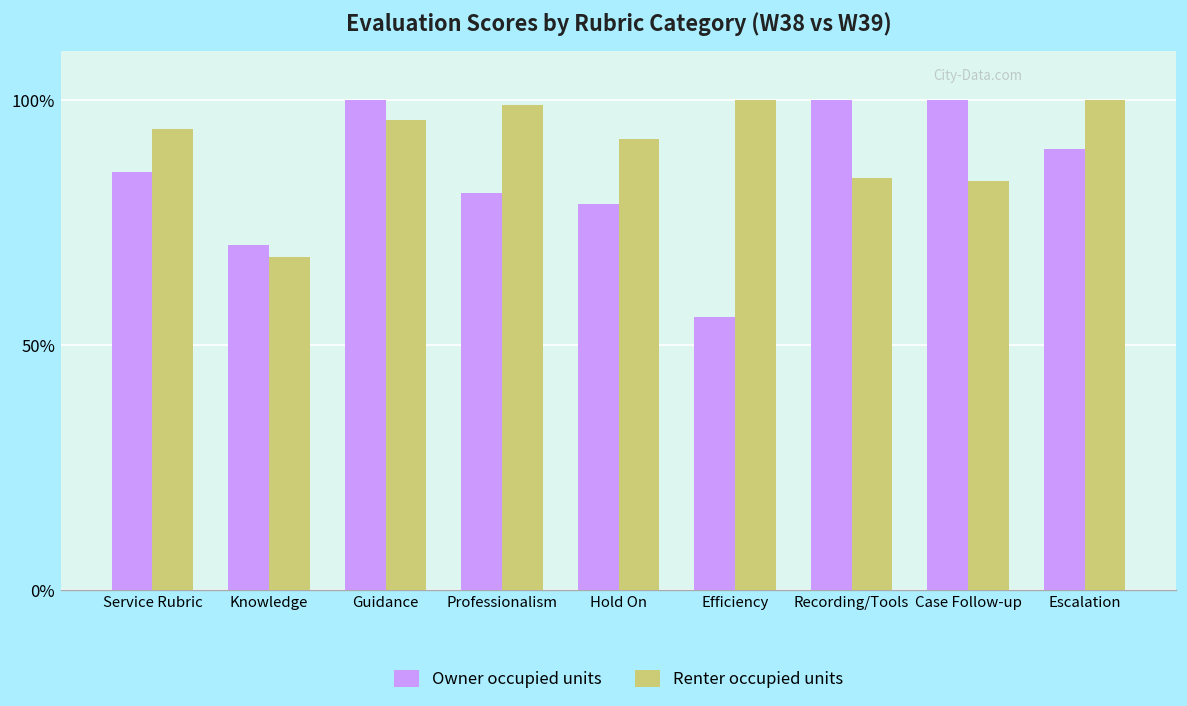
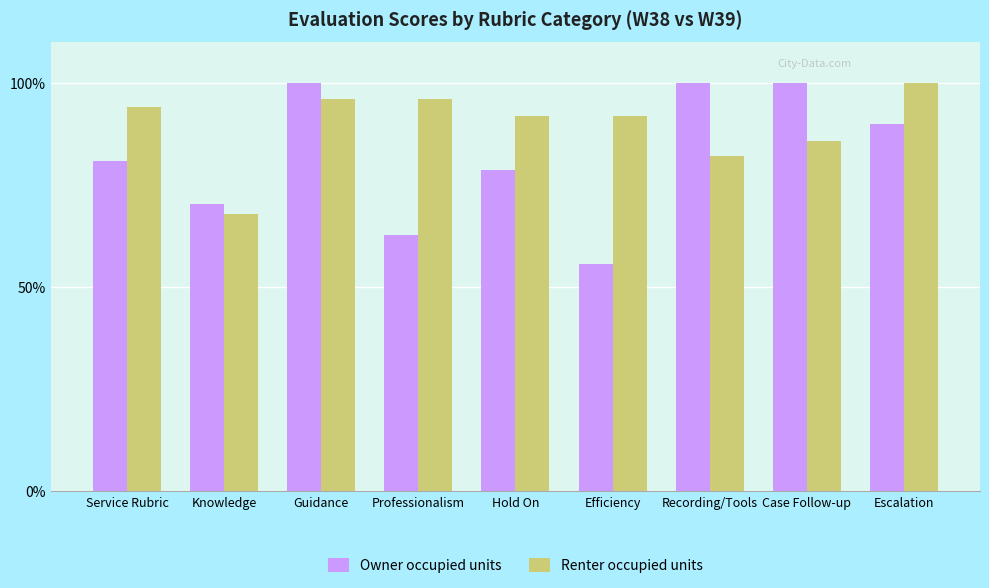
Owner occupied units, Service Rubric: 85% -> 81%
Owner occupied units, Professionalism: 81% -> 63%
Renter occupied units, Professionalism: 99% -> 96%
Renter occupied units, Efficiency: 100% -> 92%
Renter occupied units, Recording/Tools: 84% -> 82%
Renter occupied units, Case Follow-up: 84% -> 86%
